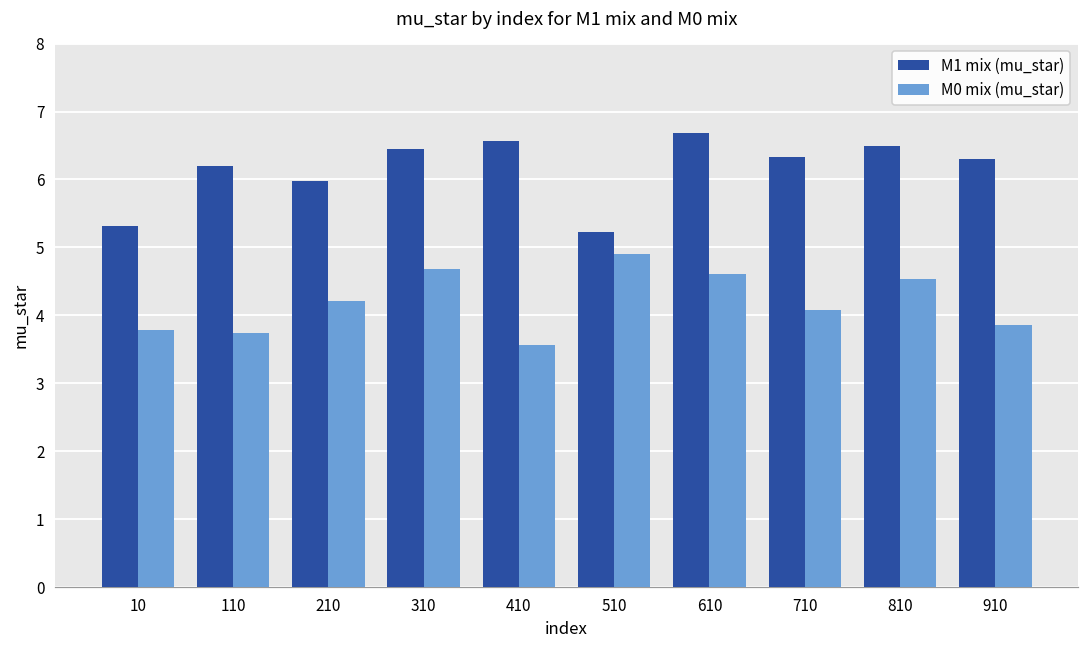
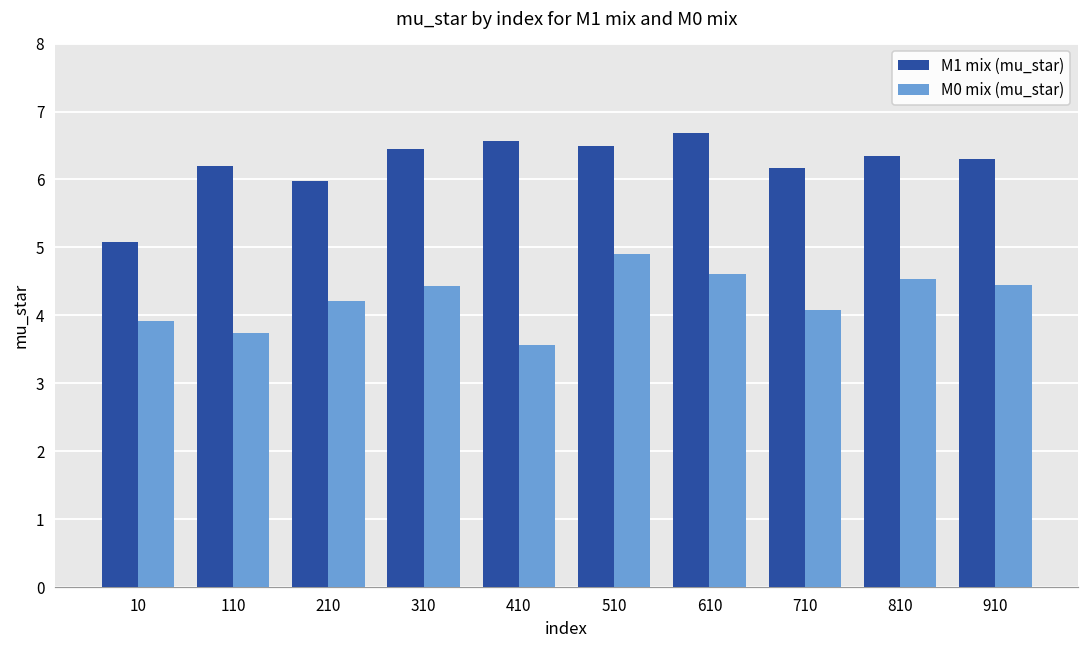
M1 mix (mu_star), 10: 5.3 -> 5.1
M0 mix (mu_star), 10: 3.8 -> 3.9
M0 mix (mu_star), 310: 4.7 -> 4.4
M1 mix (mu_star), 510: 5.2 -> 6.5
M1 mix (mu_star), 710: 6.3 -> 6.2
M1 mix (mu_star), 810: 6.5 -> 6.4
M0 mix (mu_star), 910: 3.9 -> 4.4
